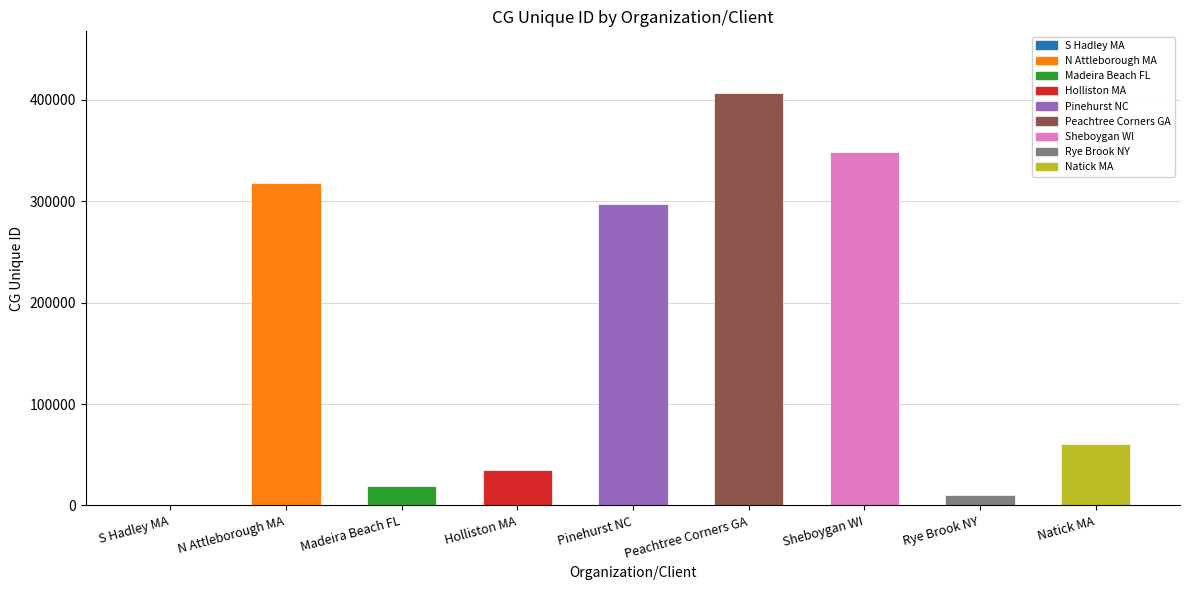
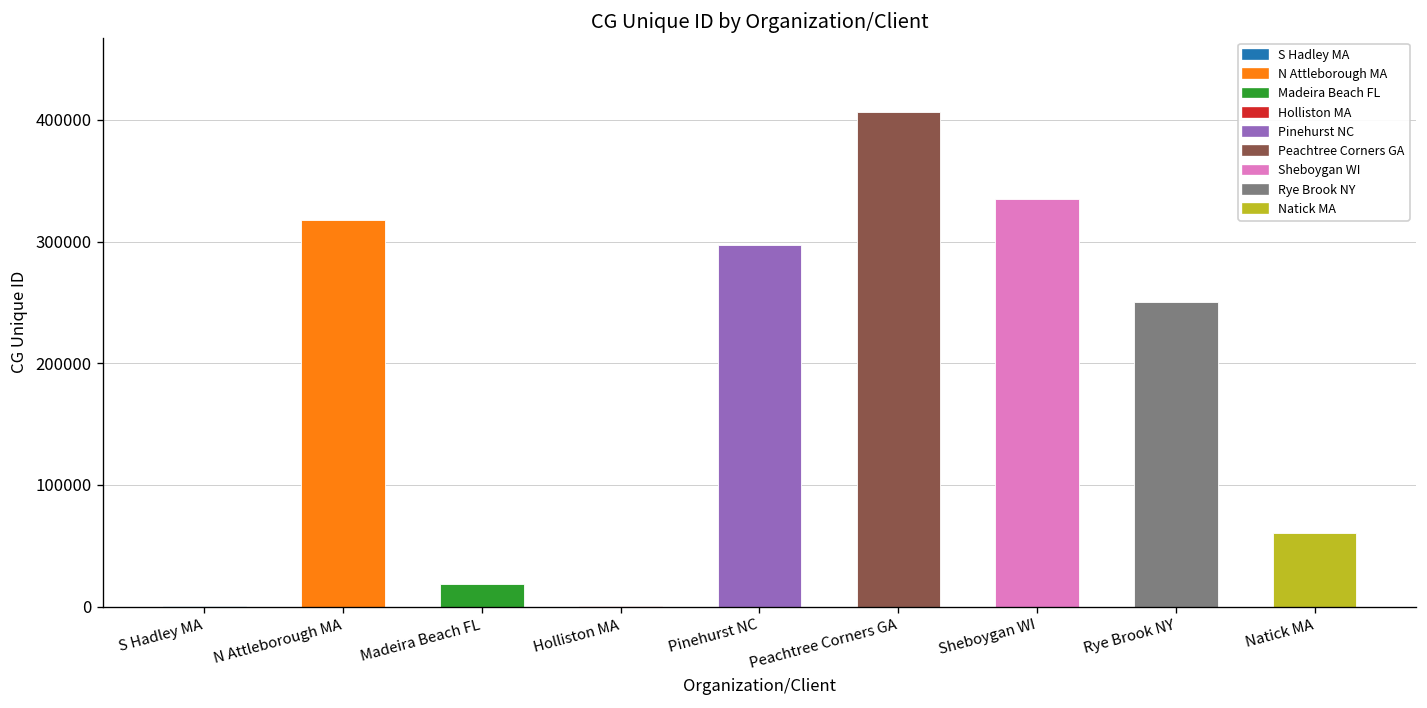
Holliston MA: 35000 -> 1000
Sheboygan WI: 349000 -> 335000
Rye Brook NY: 10000 -> 251000
